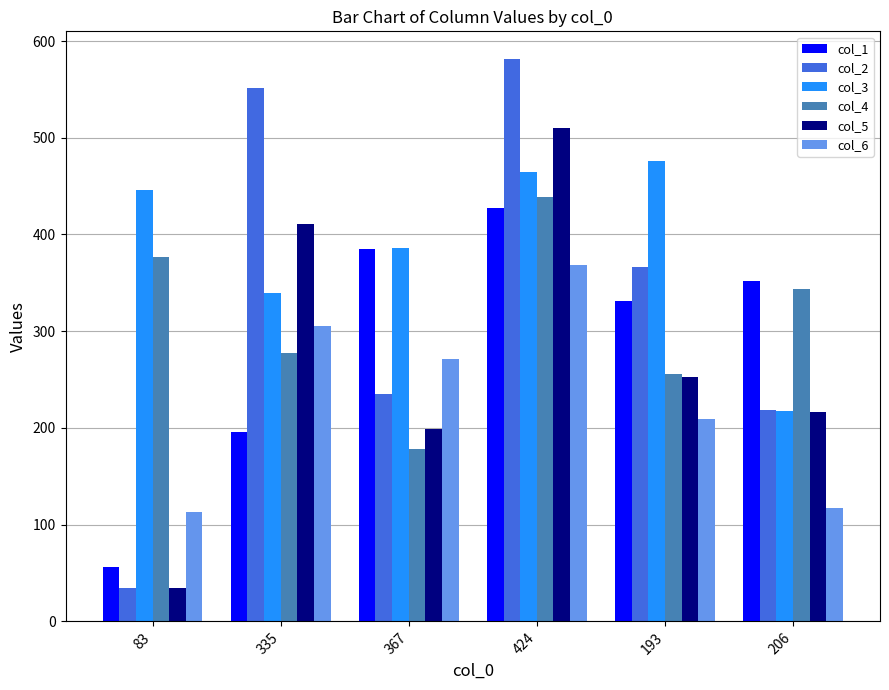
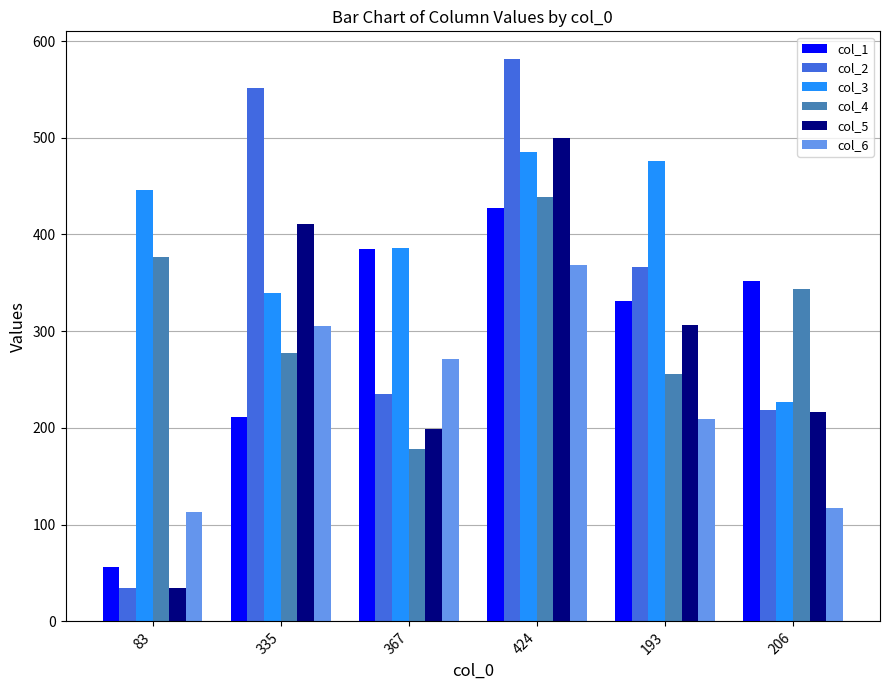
col_1, 335: 200 -> 210
col_3, 424: 470 -> 490
col_5, 424: 510 -> 500
col_5, 193: 250 -> 310
col_3, 206: 220 -> 230
